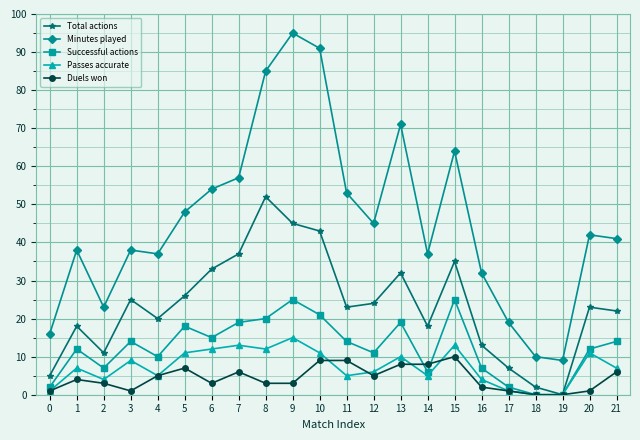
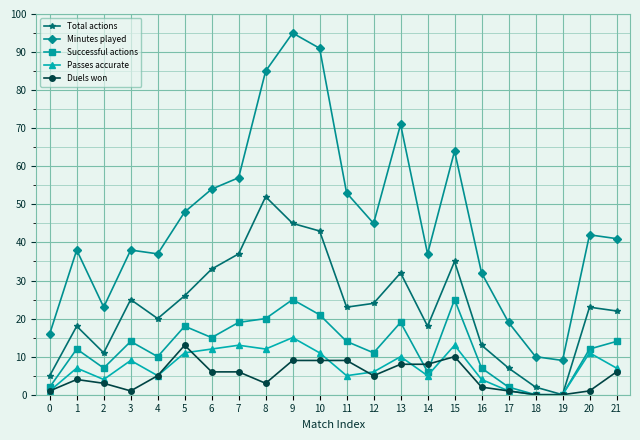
Duels won, 5: 7 -> 13
Duels won, 6: 3 -> 6
Duels won, 9: 3 -> 9
